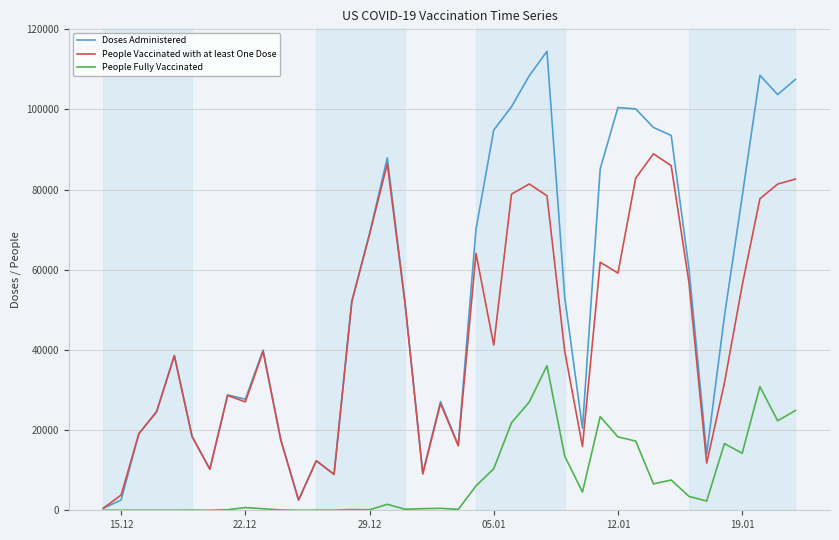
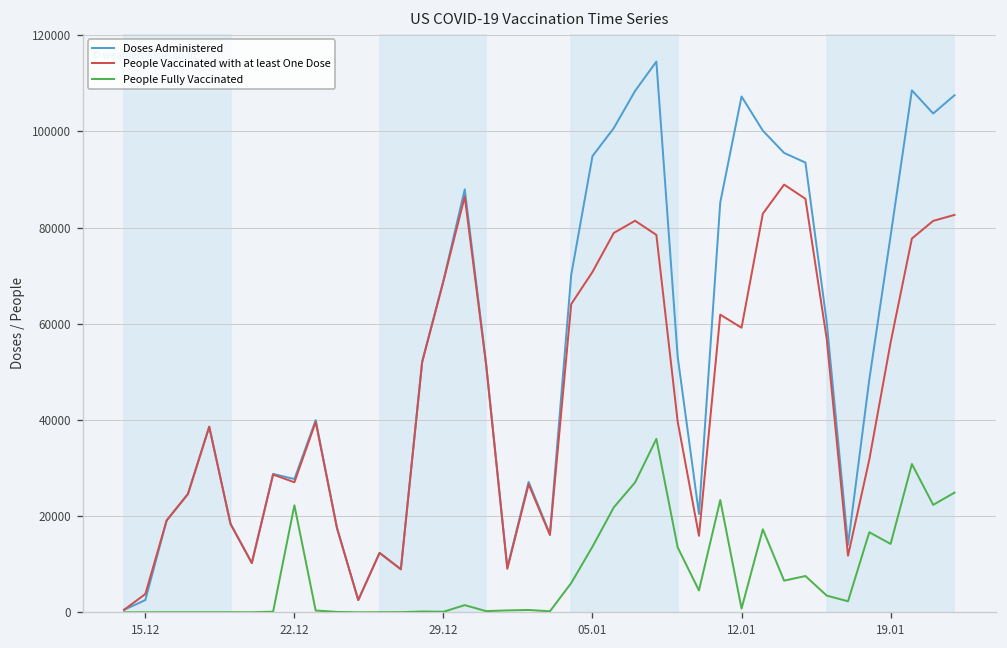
People Fully Vaccinated, 22.12: 1000 -> 22000
People Vaccinated with at least One Dose, 05.01: 41000 -> 71000
People Fully Vaccinated, 05.01: 10000 -> 14000
Doses Administered, 12.01: 100000 -> 107000
People Fully Vaccinated, 12.01: 18000 -> 1000
